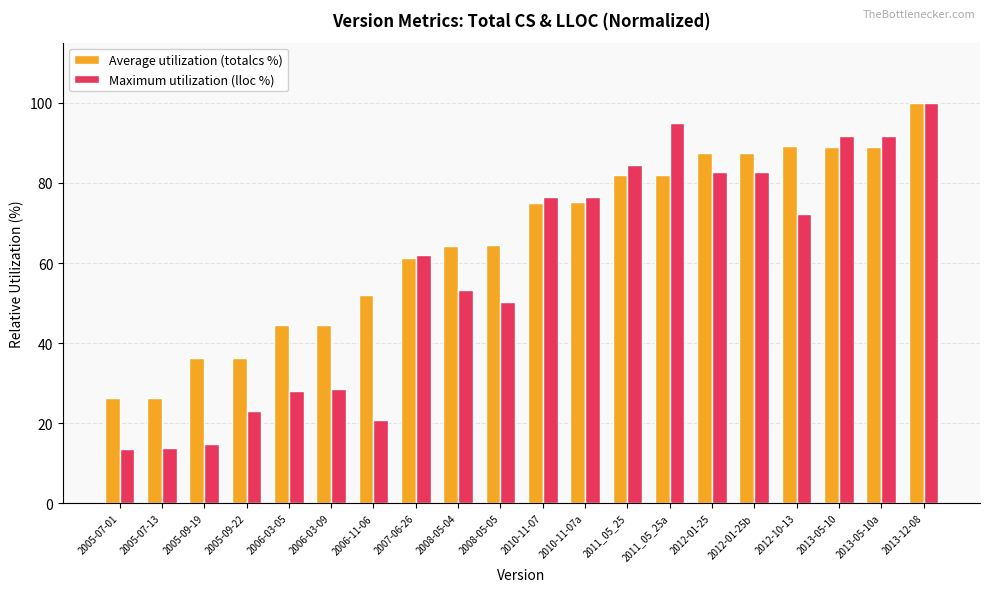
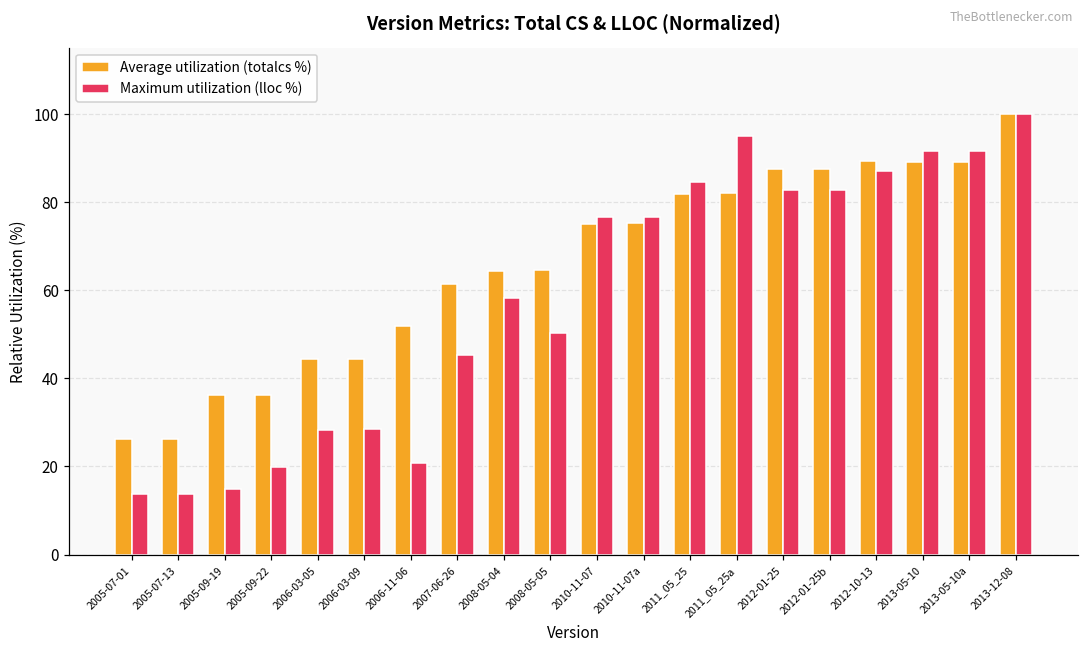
Maximum utilization (lloc %), 2005-09-22: 23 -> 20
Maximum utilization (lloc %), 2007-06-26: 62 -> 45
Maximum utilization (lloc %), 2008-05-04: 53 -> 58
Maximum utilization (lloc %), 2012-10-13: 72 -> 87
